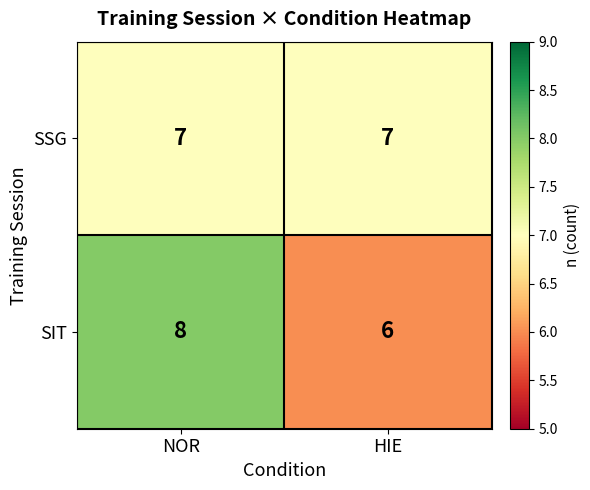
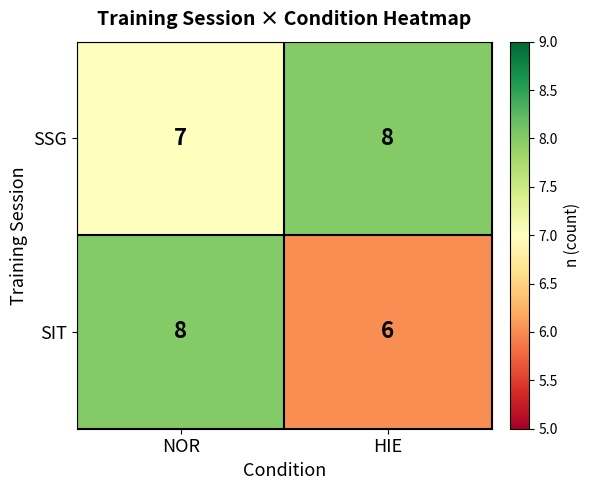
SSG, HIE: 7 -> 8
